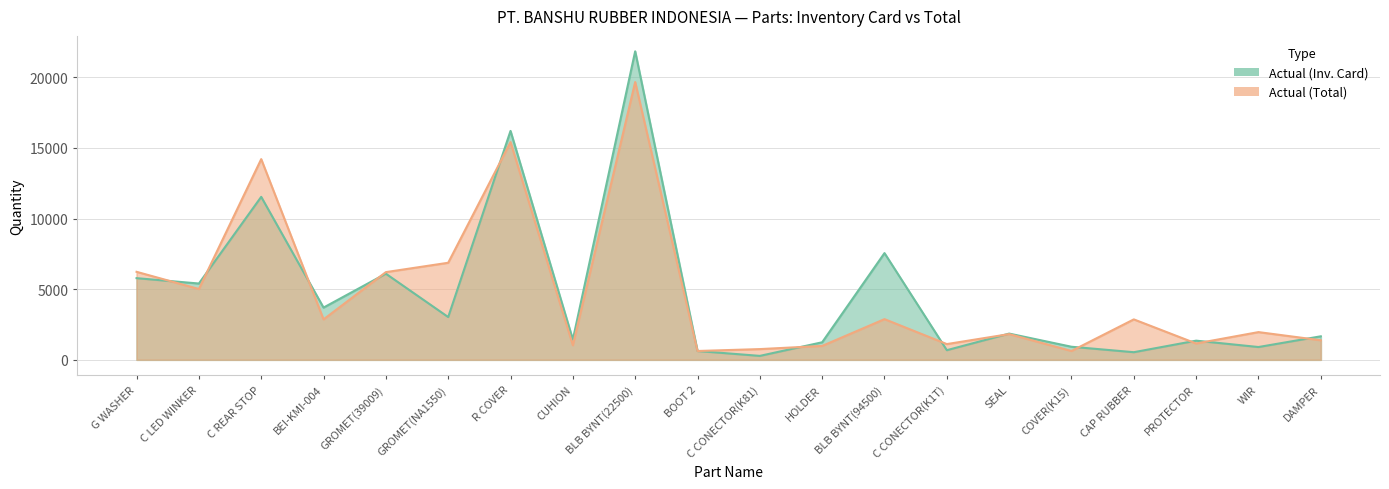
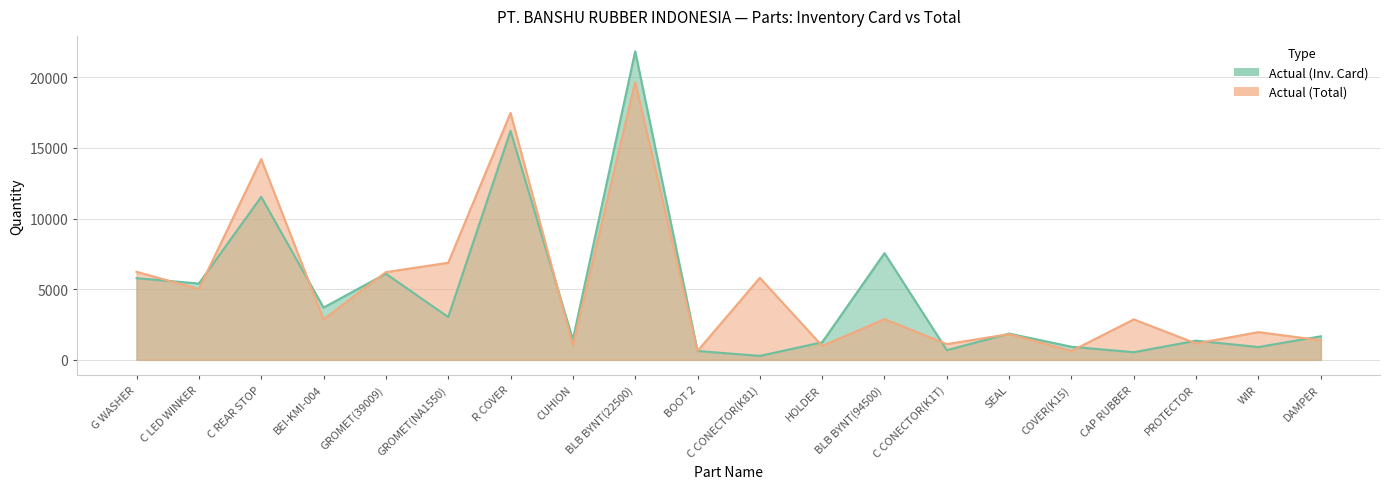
Actual (Total), R COVER: 15400 -> 17500
Actual (Total), C CONECTOR(K81): 800 -> 5800
